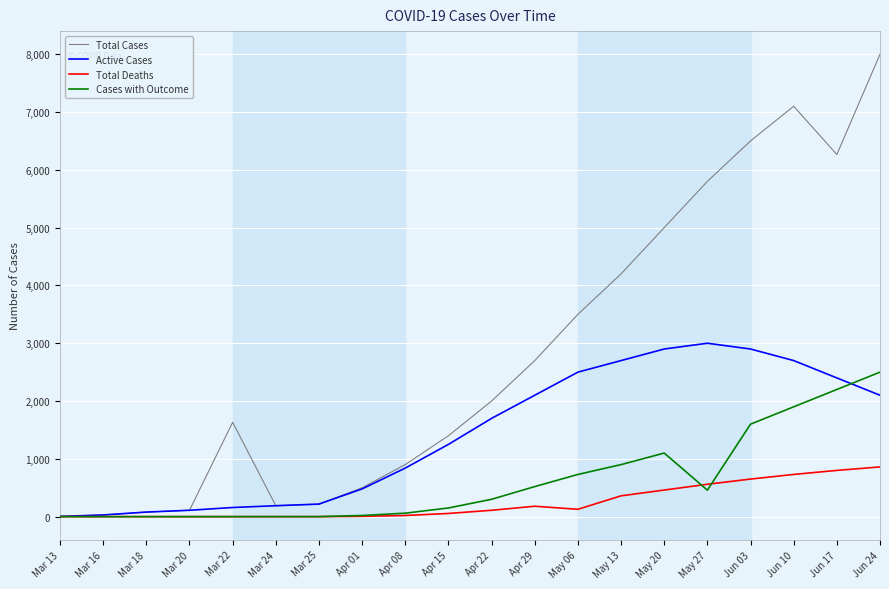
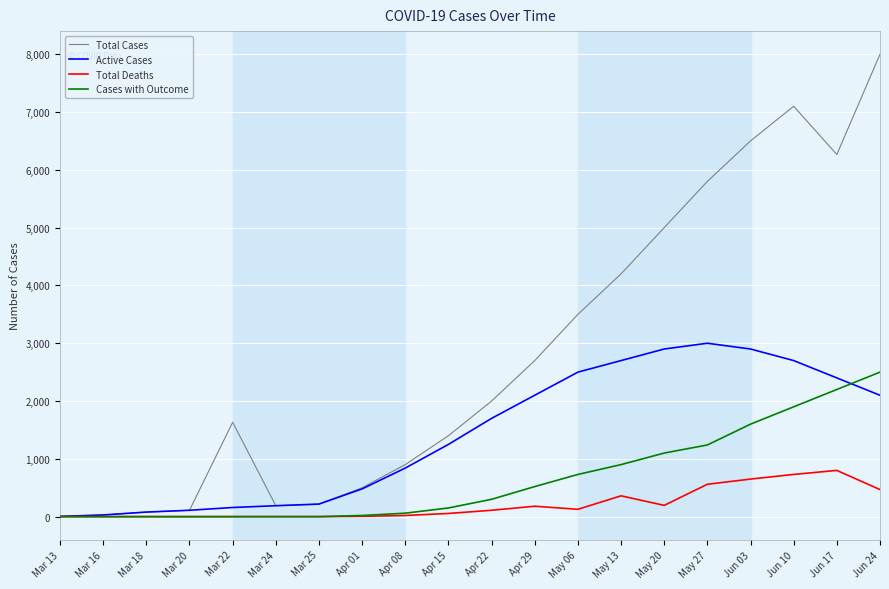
Total Deaths, May 20: 500 -> 200
Cases with Outcome, May 27: 500 -> 1,200
Total Deaths, Jun 24: 900 -> 500
